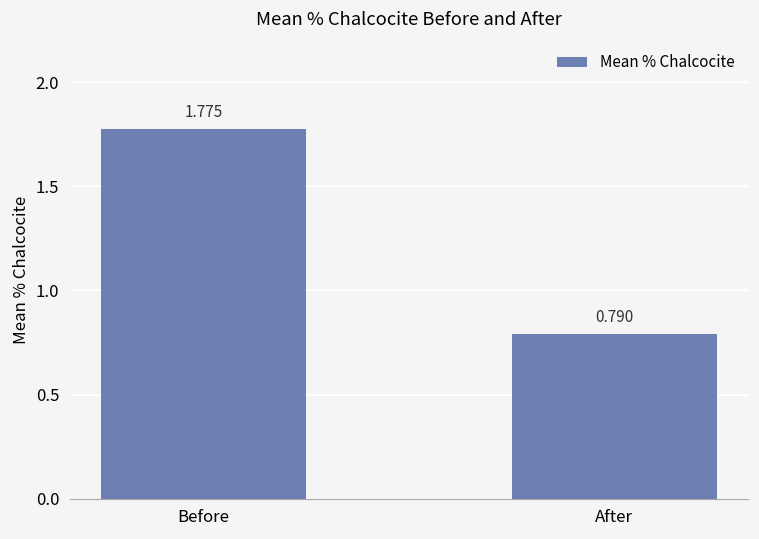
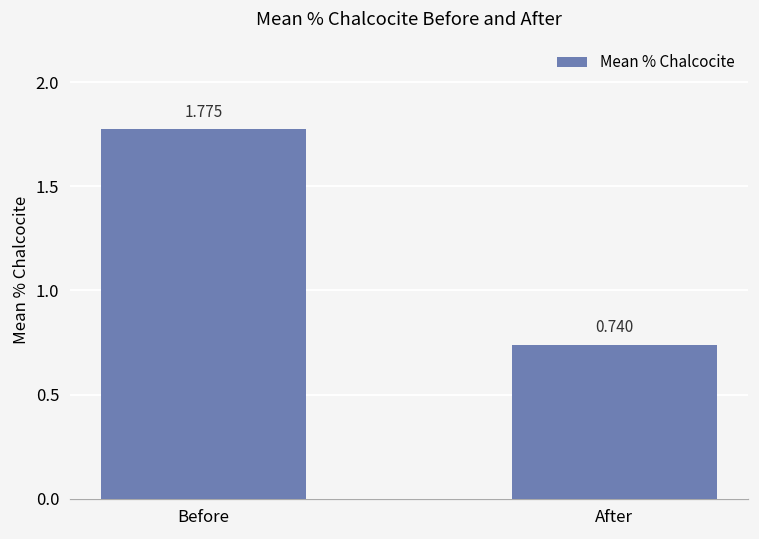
After: 0.790 -> 0.740
